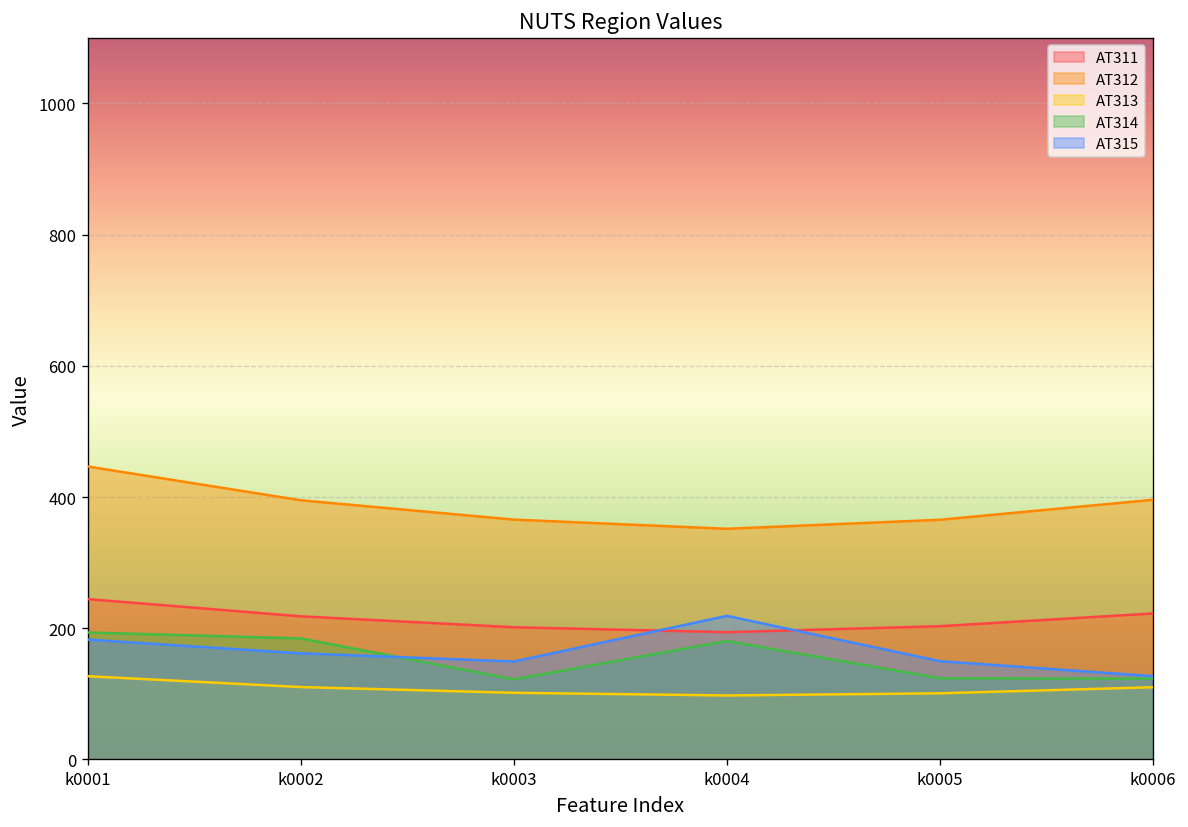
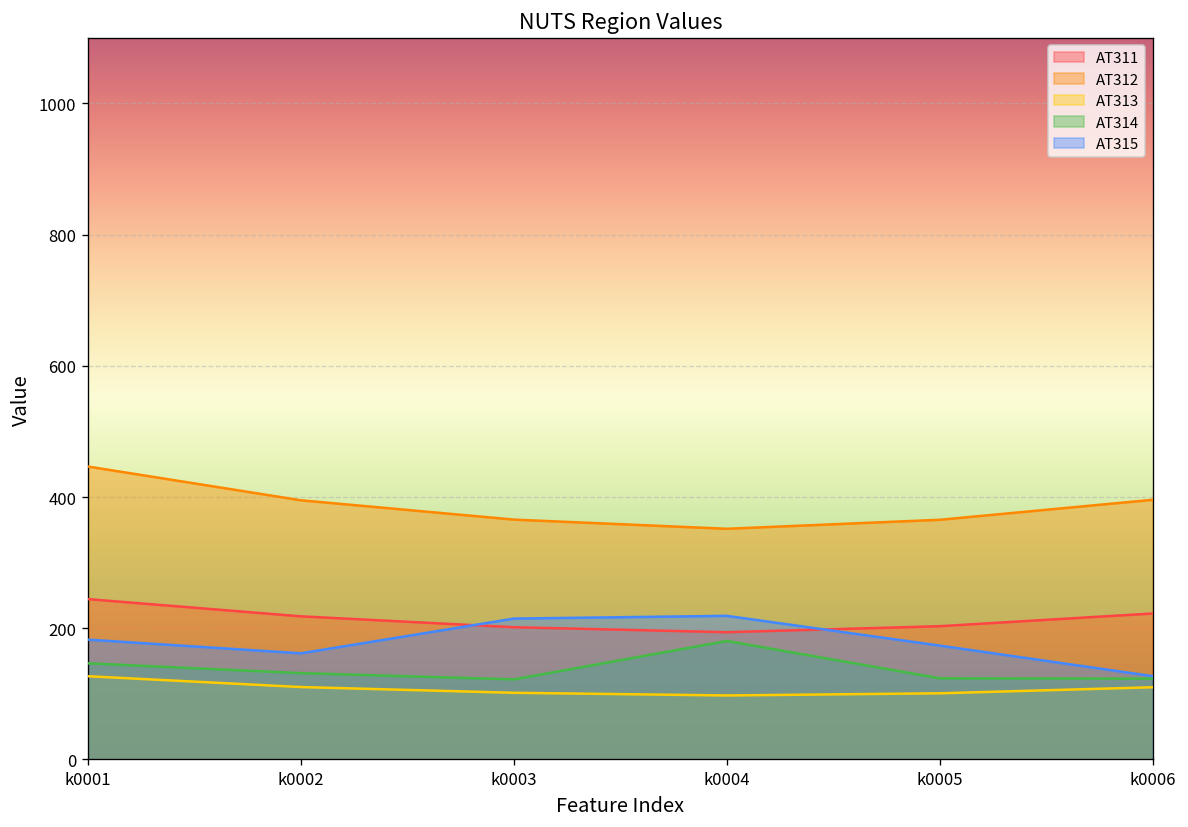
AT314, k0001: 190 -> 150
AT314, k0002: 180 -> 130
AT315, k0003: 150 -> 210
AT315, k0005: 150 -> 170
